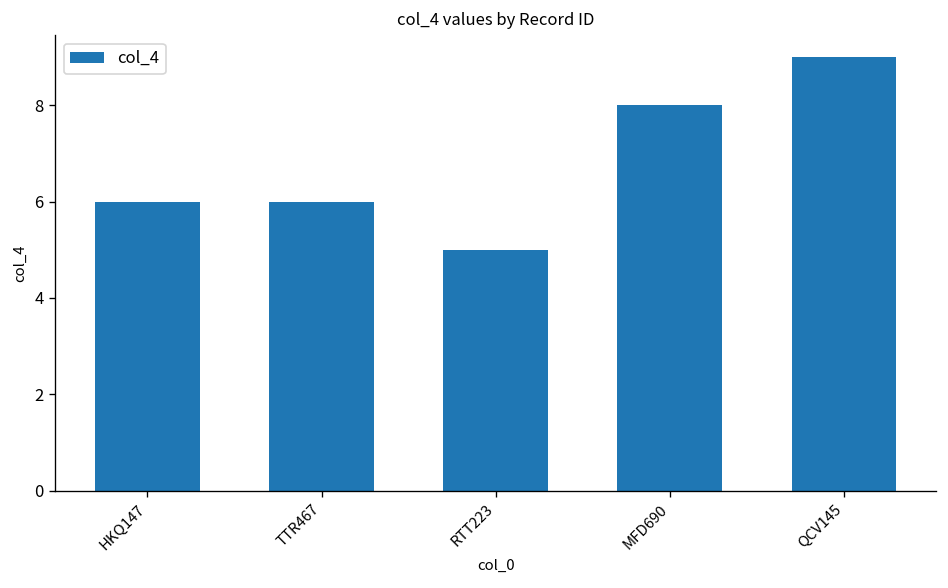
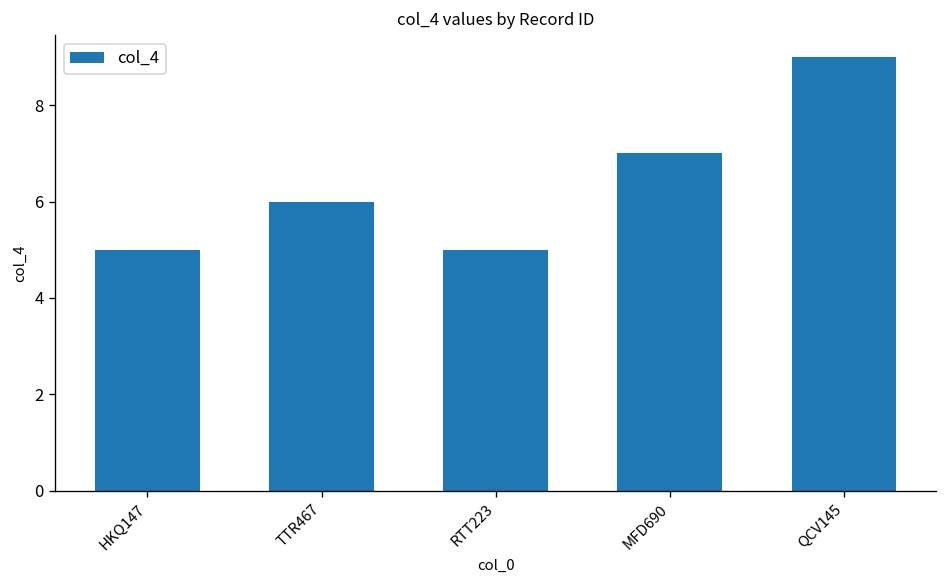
HKQ147: 6 -> 5
MFD690: 8 -> 7
